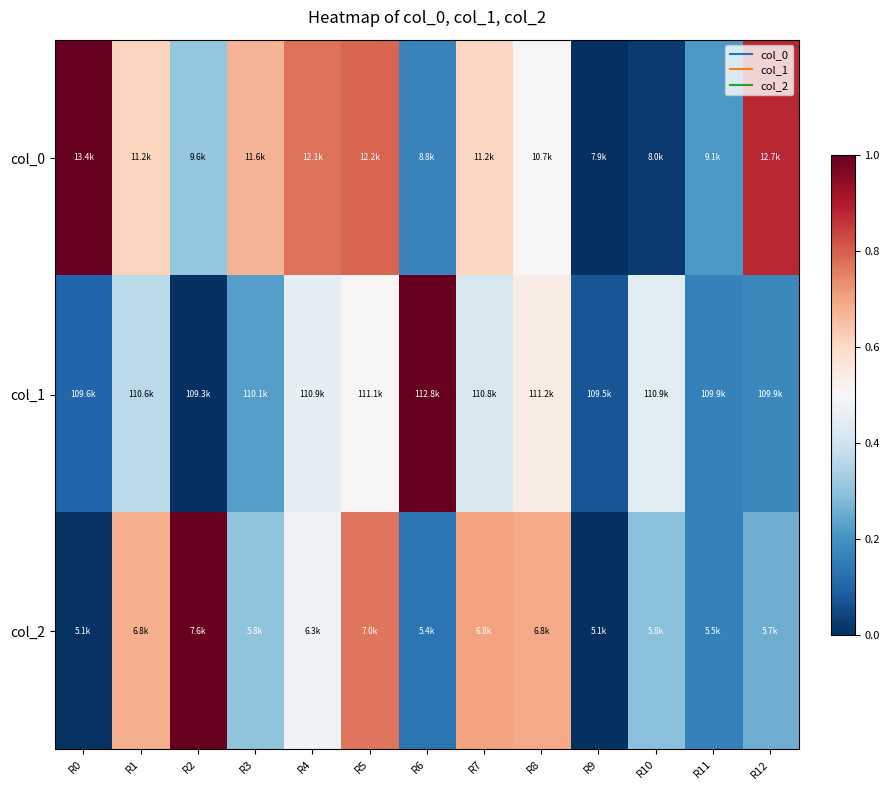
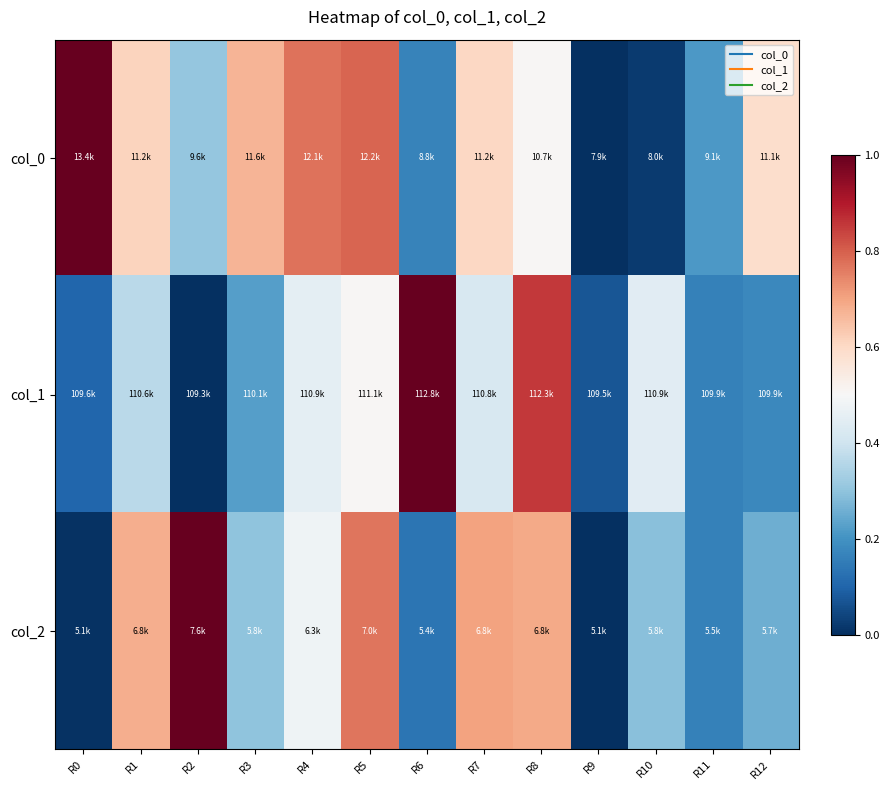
col_0, R12: 12.7k -> 11.1k
col_1, R8: 111.2k -> 112.3k
